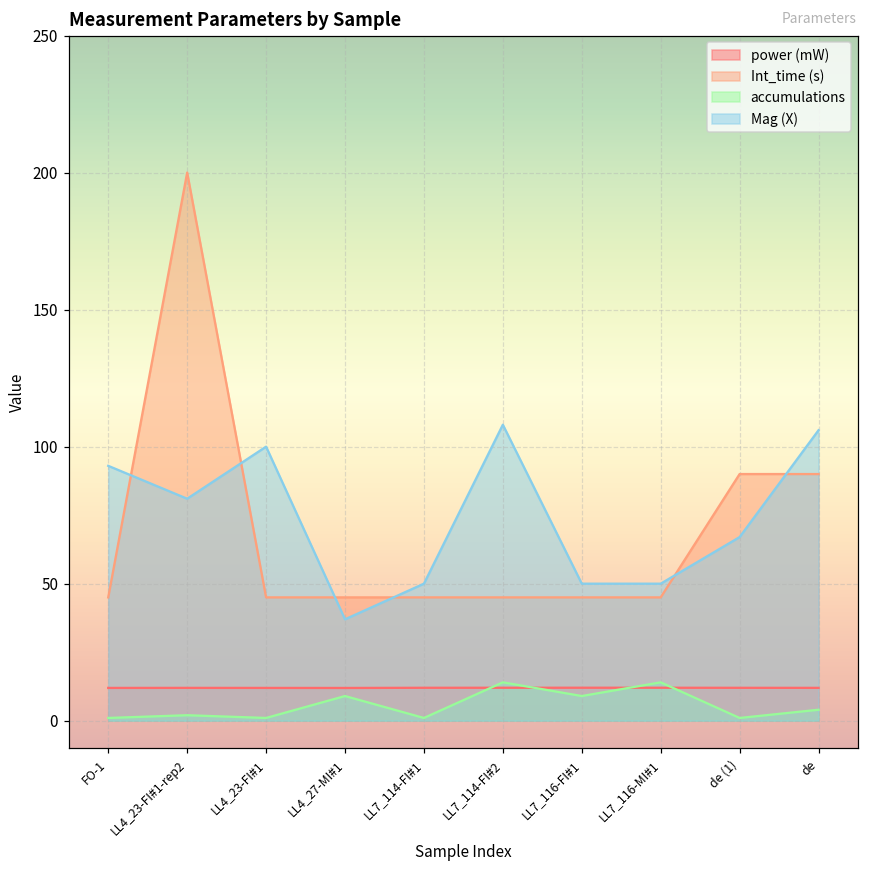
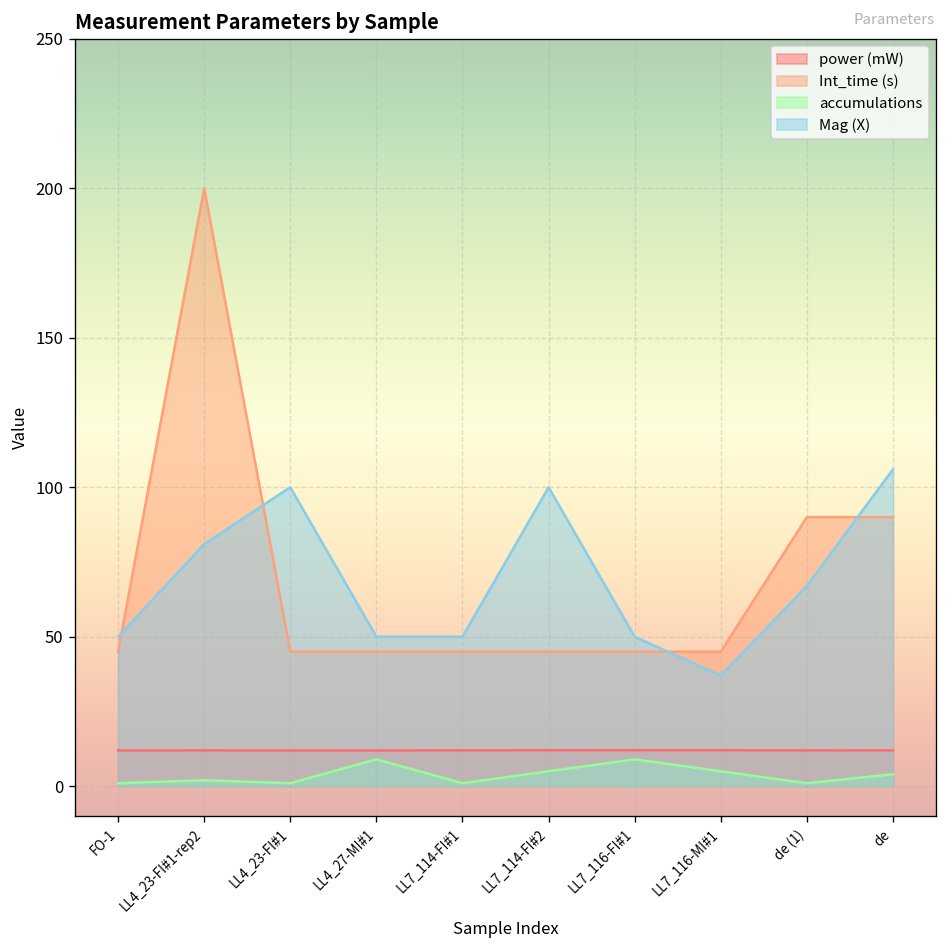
Mag (X), FO-1: 93 -> 50
Mag (X), LL4_27-MI#1: 37 -> 50
accumulations, LL7_114-FI#2: 14 -> 5
Mag (X), LL7_114-FI#2: 108 -> 100
accumulations, LL7_116-MI#1: 14 -> 5
Mag (X), LL7_116-MI#1: 50 -> 37
